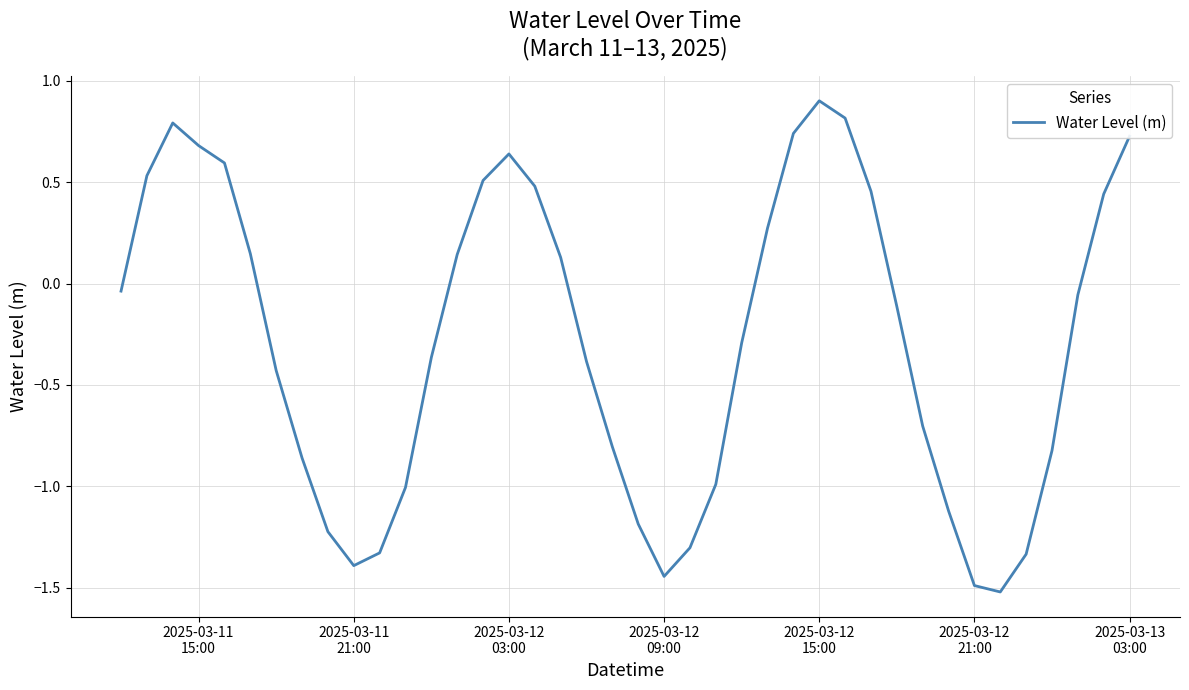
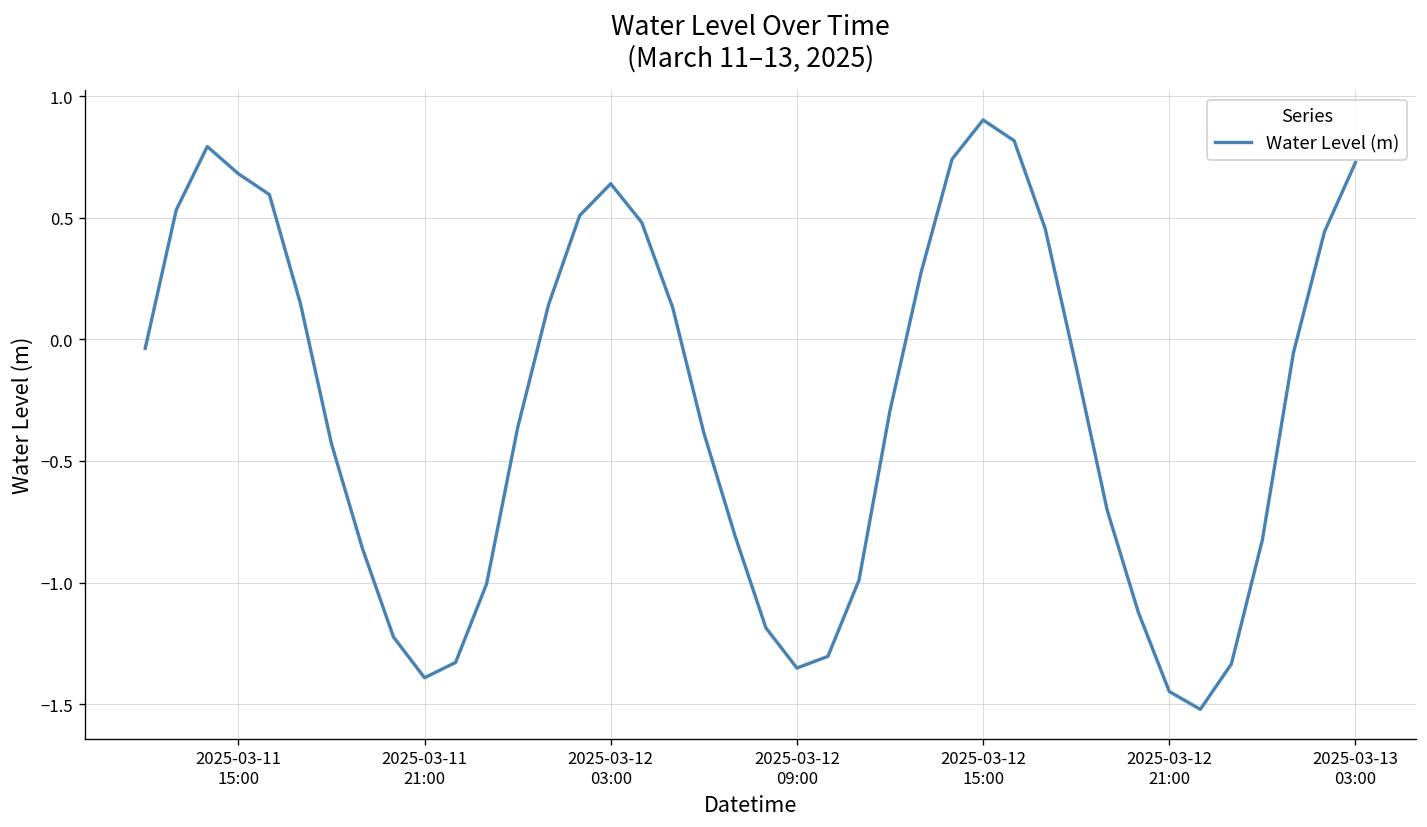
2025-03-12 09:00: -1.44 -> -1.35
2025-03-12 21:00: -1.49 -> -1.45
